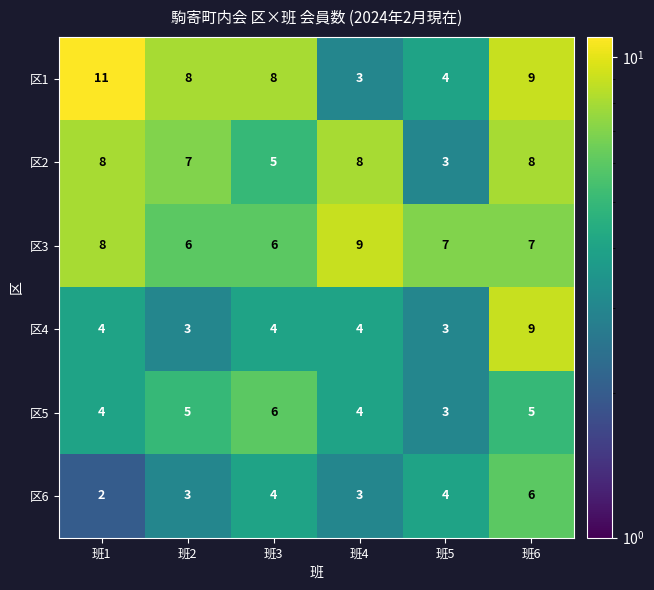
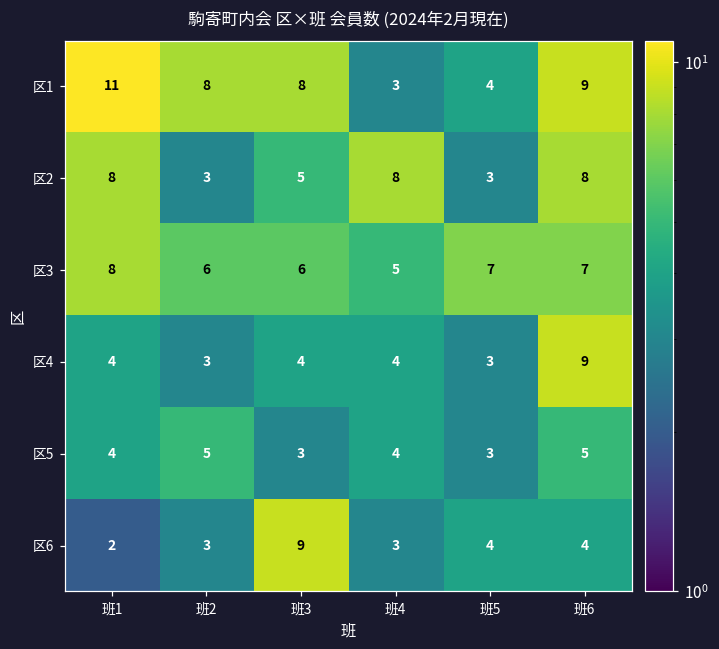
区2, 班2: 7 -> 3
区3, 班4: 9 -> 5
区5, 班3: 6 -> 3
区6, 班3: 4 -> 9
区6, 班6: 6 -> 4
